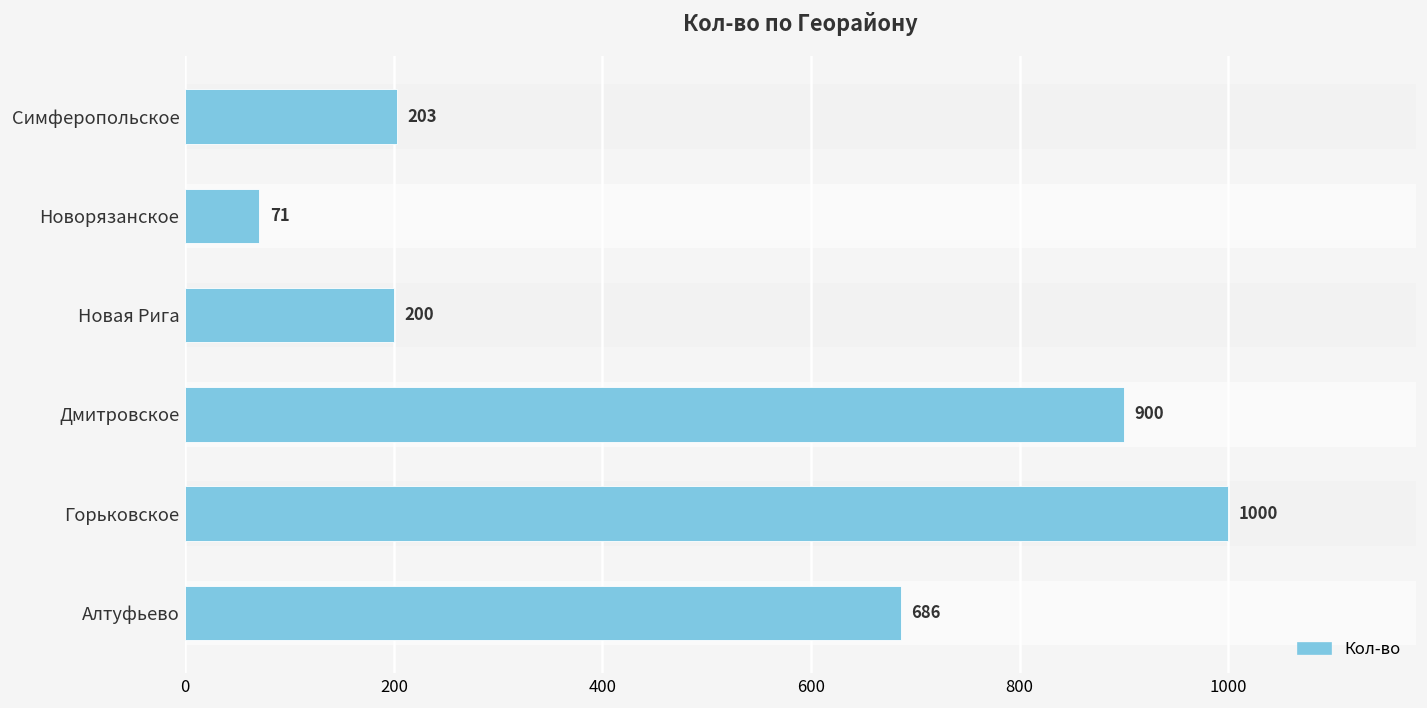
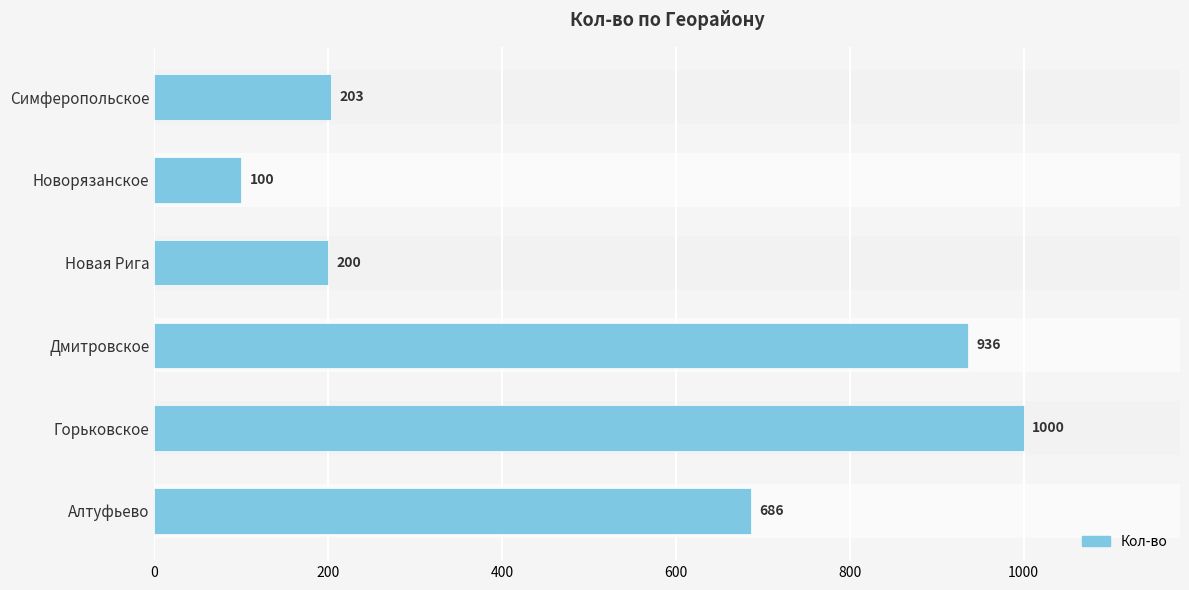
Новорязанское: 71 -> 100
Дмитровское: 900 -> 936
